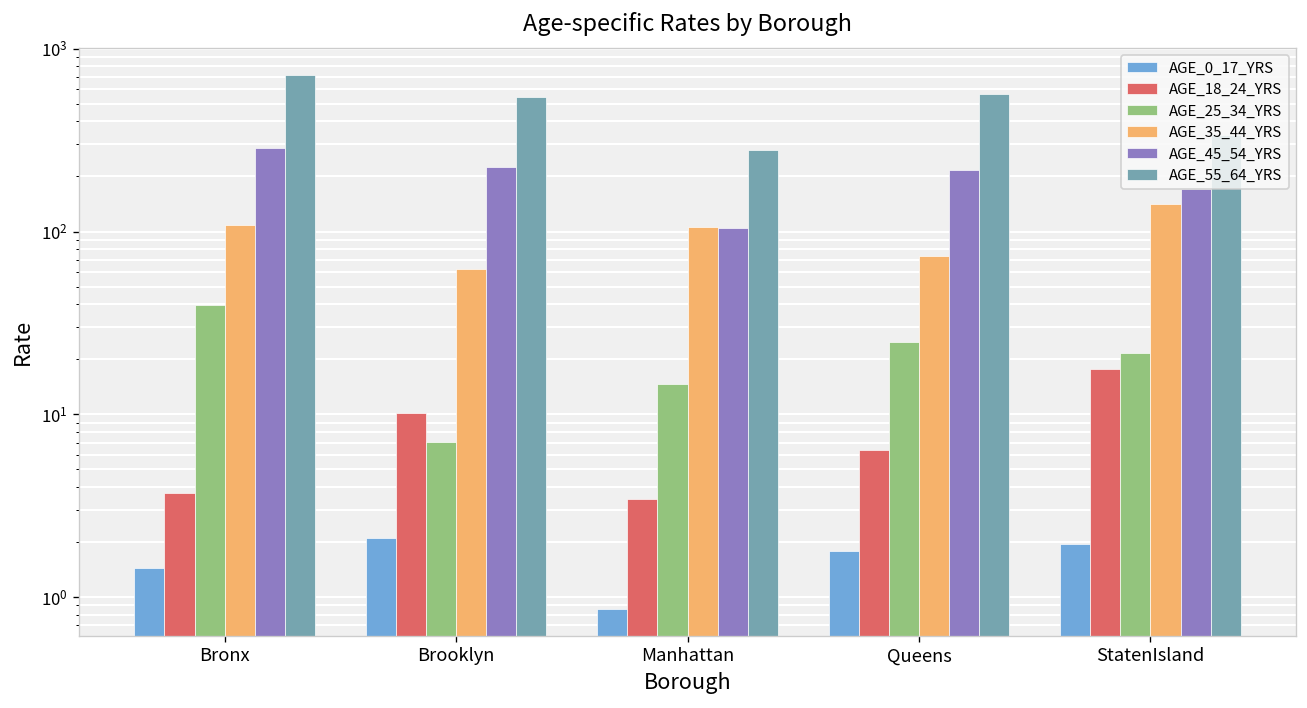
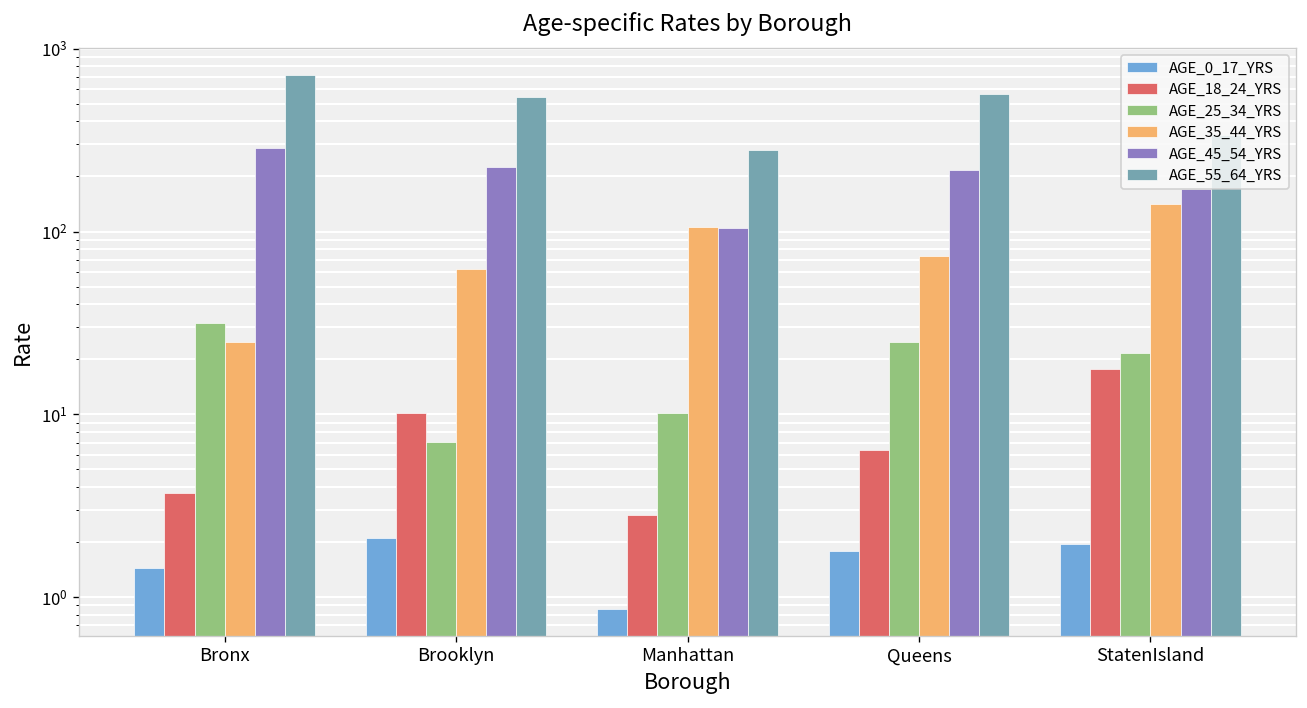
AGE_25_34_YRS, Bronx: 40 -> 32
AGE_35_44_YRS, Bronx: 110 -> 25
AGE_18_24_YRS, Manhattan: 3.4 -> 2.8
AGE_25_34_YRS, Manhattan: 15 -> 10
